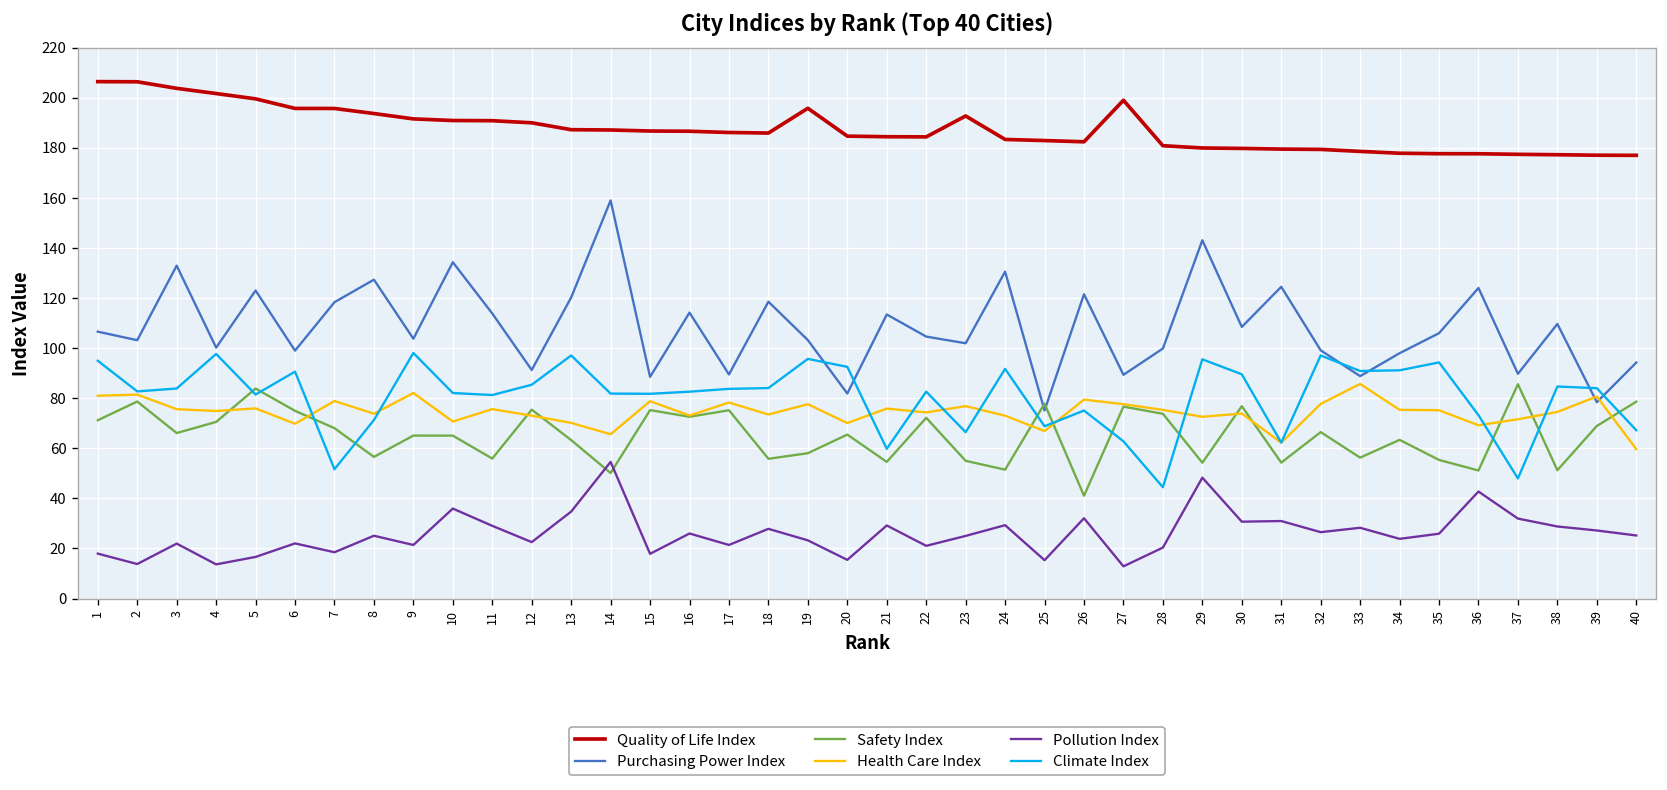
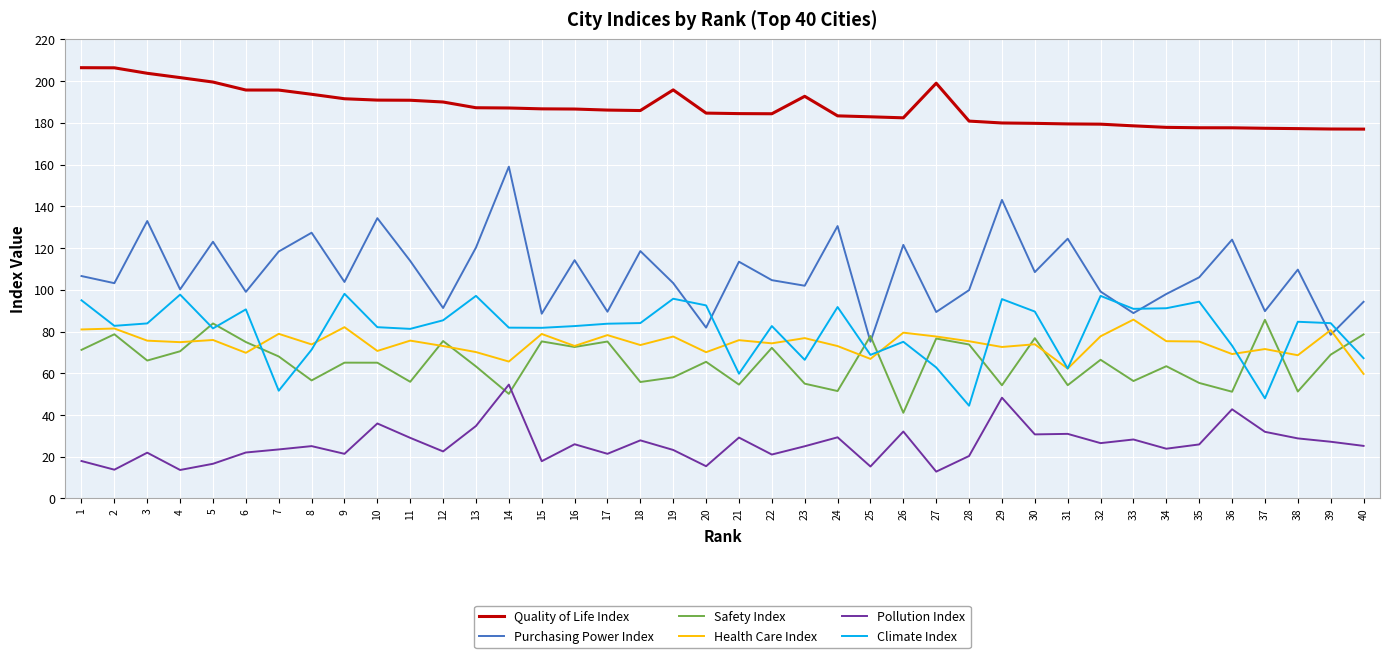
Pollution Index, 7: 19 -> 24
Health Care Index, 38: 75 -> 69
